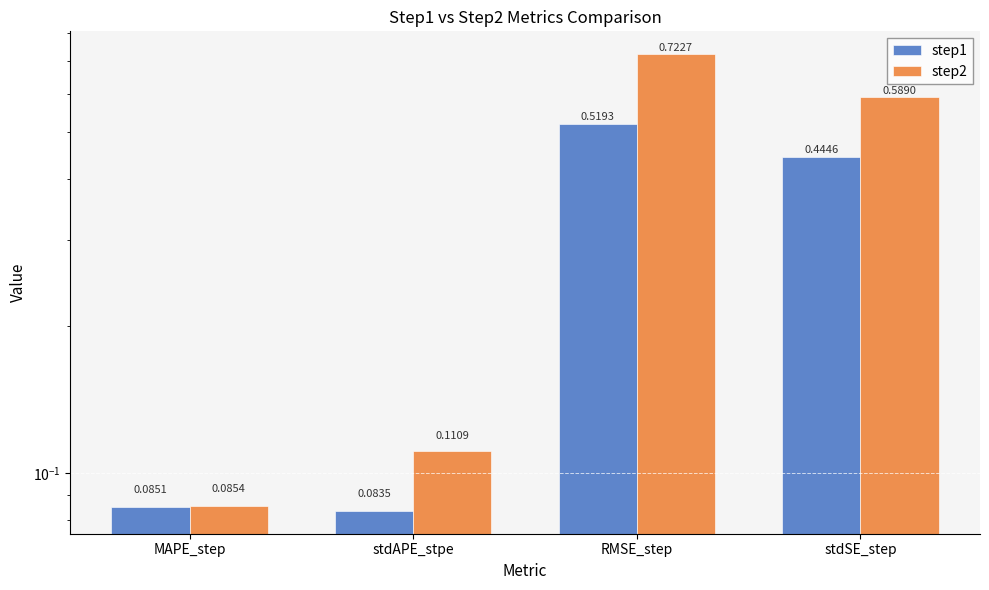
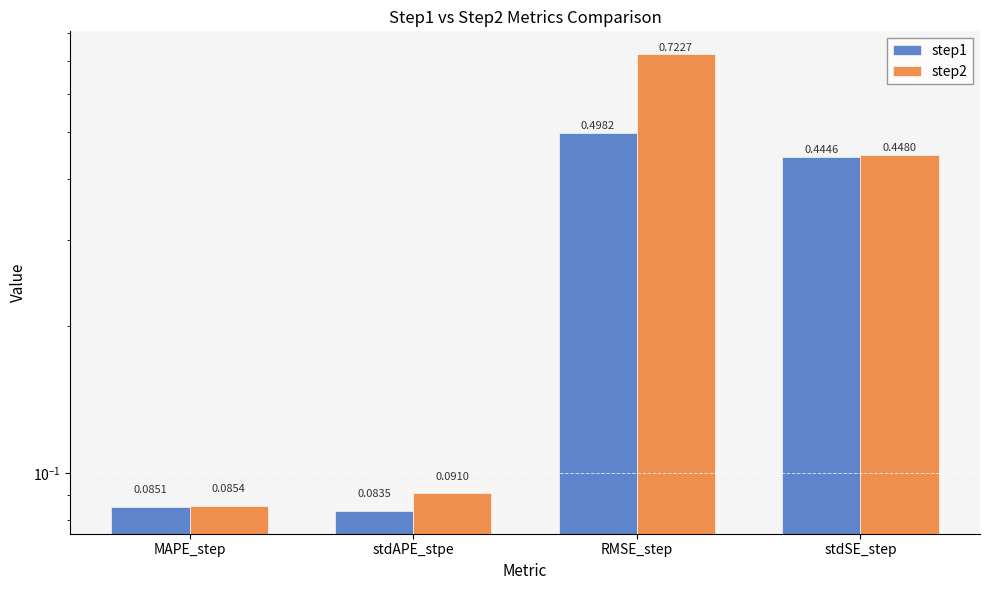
step2, stdAPE_stpe: 0.1109 -> 0.0910
step1, RMSE_step: 0.5193 -> 0.4982
step2, stdSE_step: 0.5890 -> 0.4480
